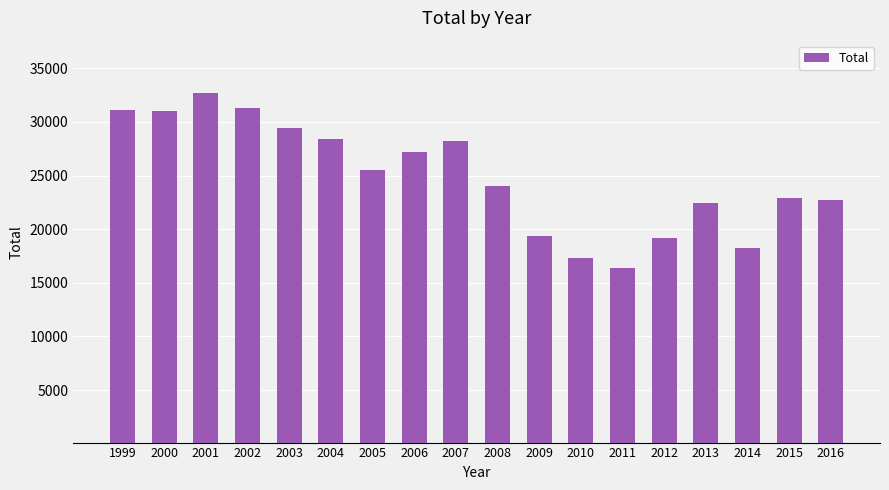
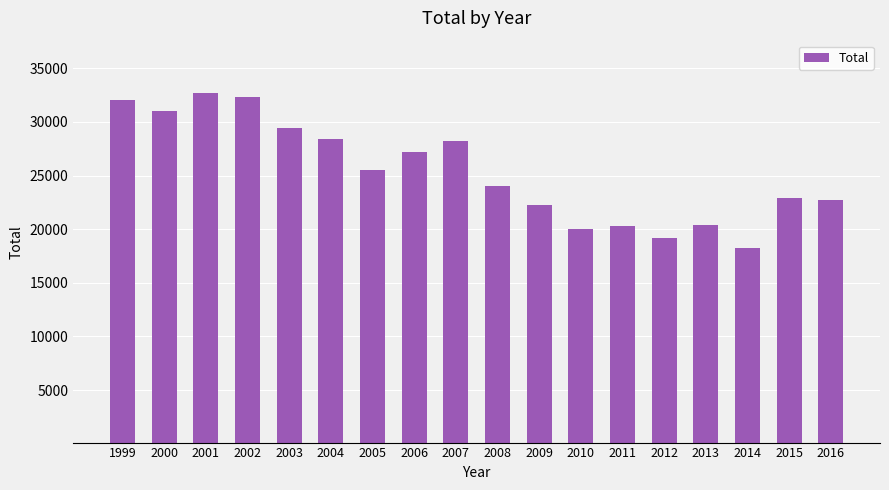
1999: 31100 -> 32000
2002: 31300 -> 32300
2009: 19300 -> 22200
2010: 17300 -> 20000
2011: 16400 -> 20300
2013: 22400 -> 20400
